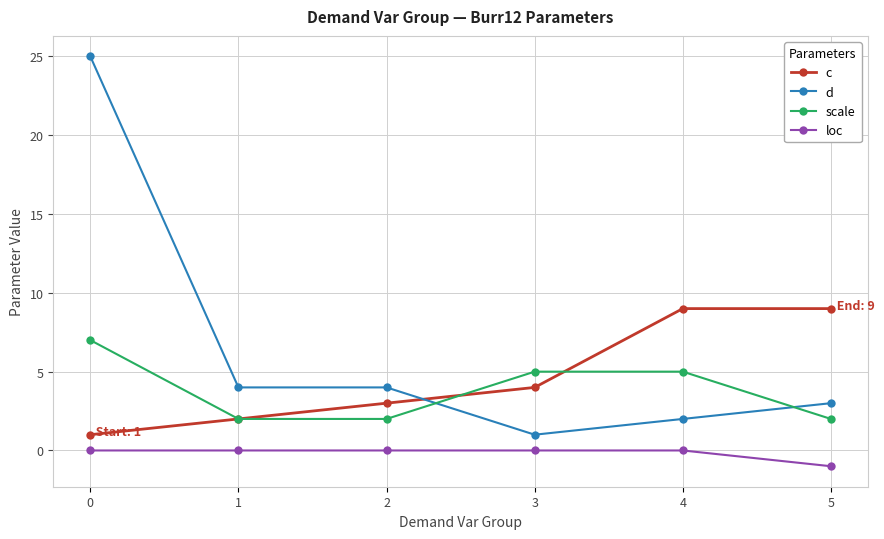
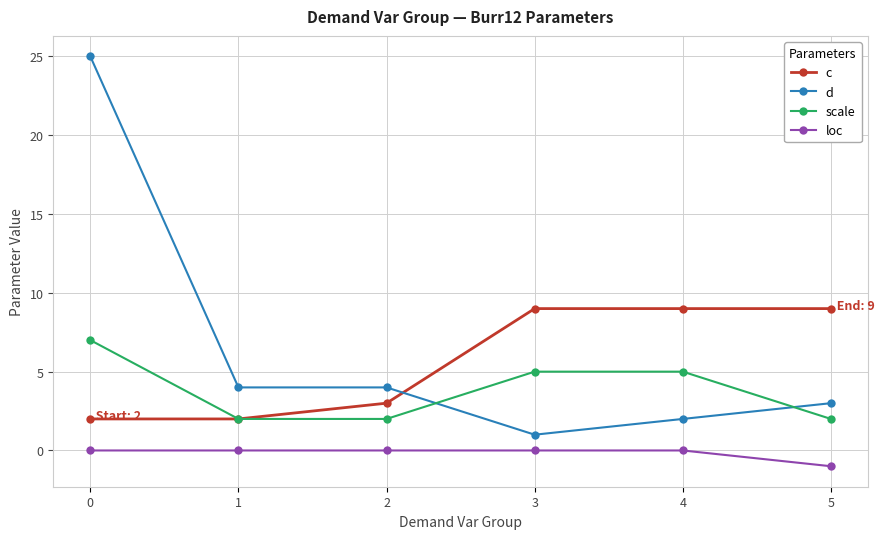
c, 0: 1 -> 2
c, 3: 4 -> 9
